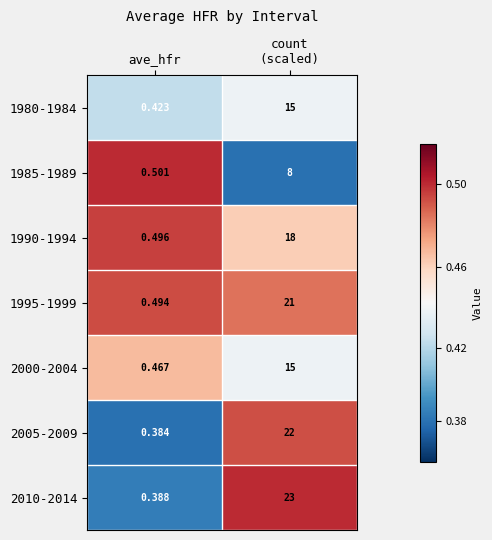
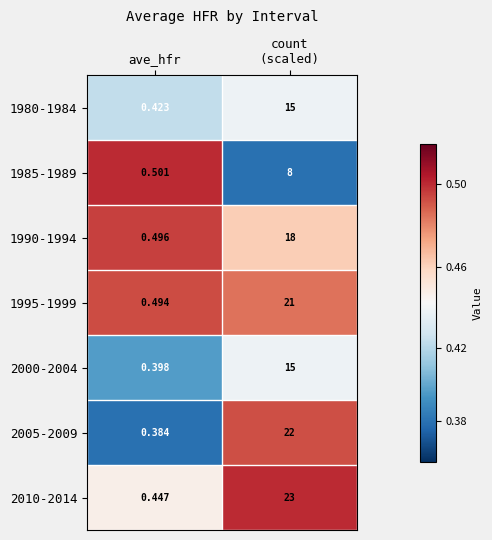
2000-2004, ave_hfr: 0.467 -> 0.398
2010-2014, ave_hfr: 0.388 -> 0.447
